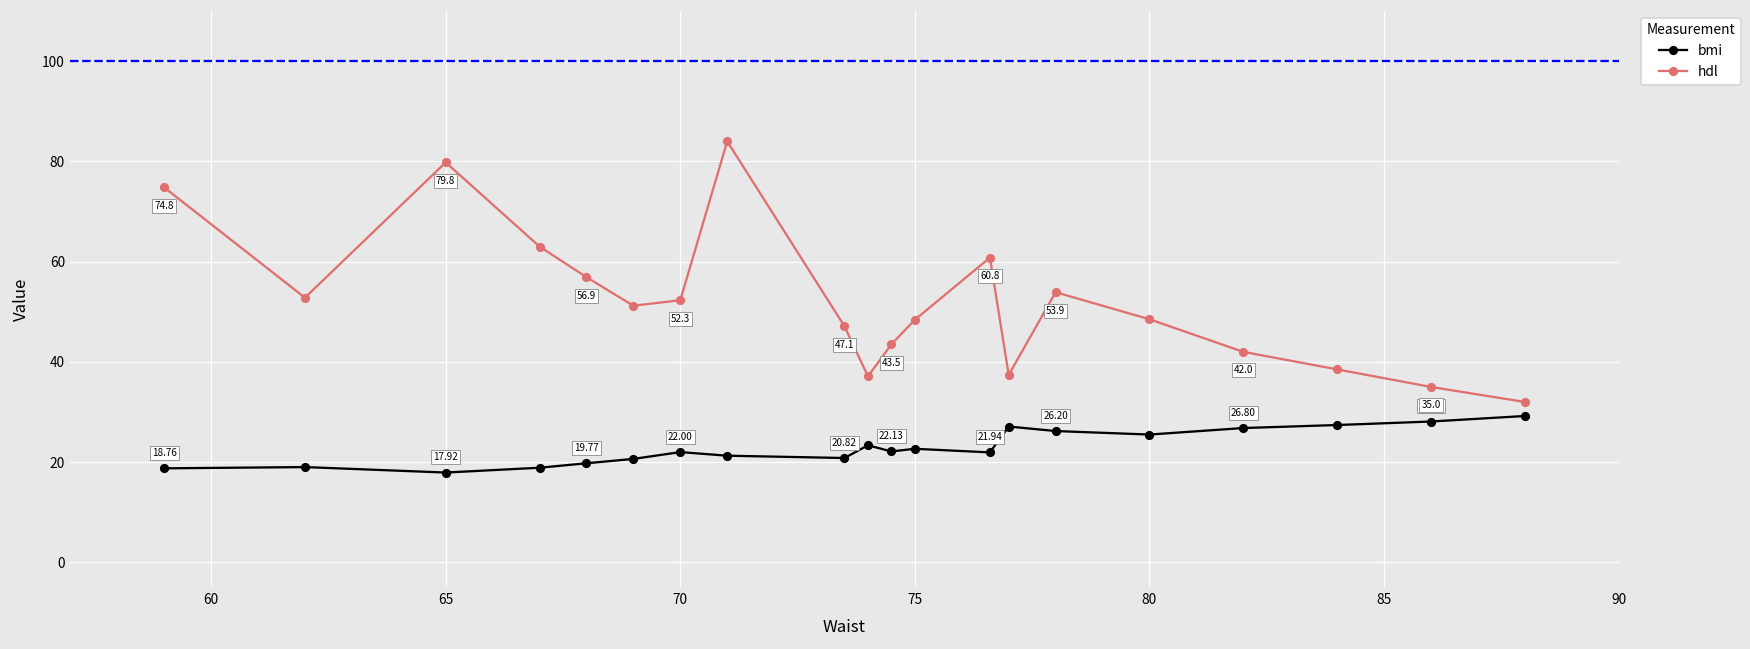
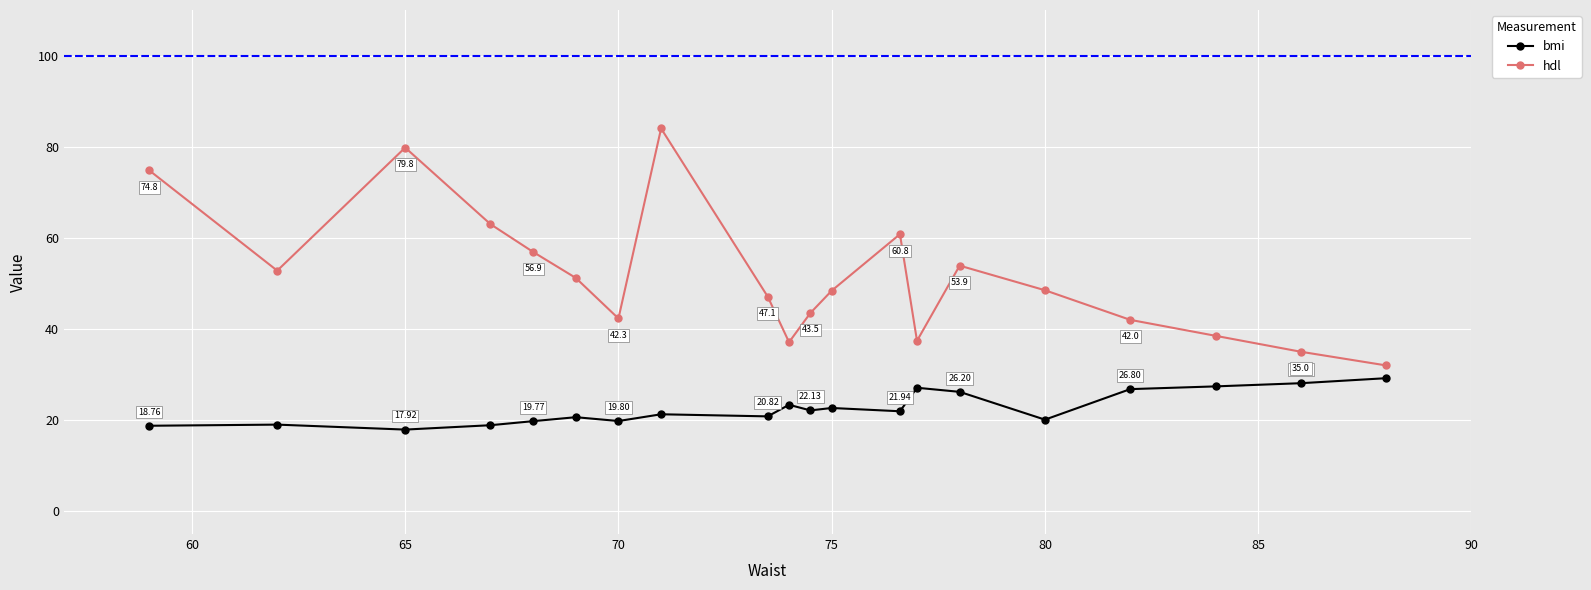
bmi, 70: 22.00 -> 19.80
hdl, 70: 52.3 -> 42.3
bmi, 80: 26 -> 20
